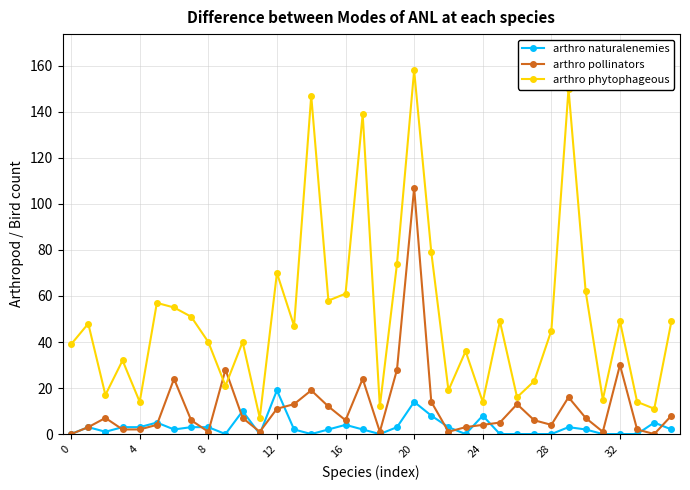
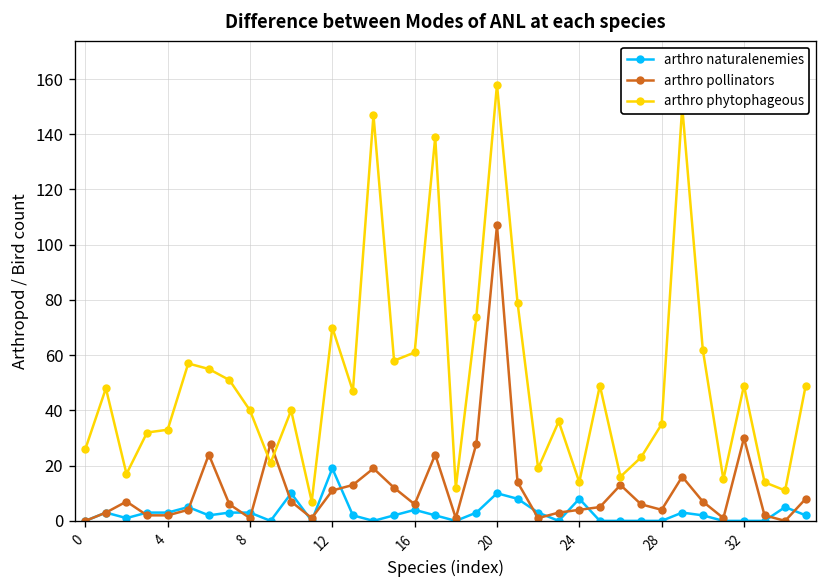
arthro phytophageous, 0: 39 -> 26
arthro phytophageous, 4: 14 -> 33
arthro naturalenemies, 20: 14 -> 10
arthro phytophageous, 28: 45 -> 35
